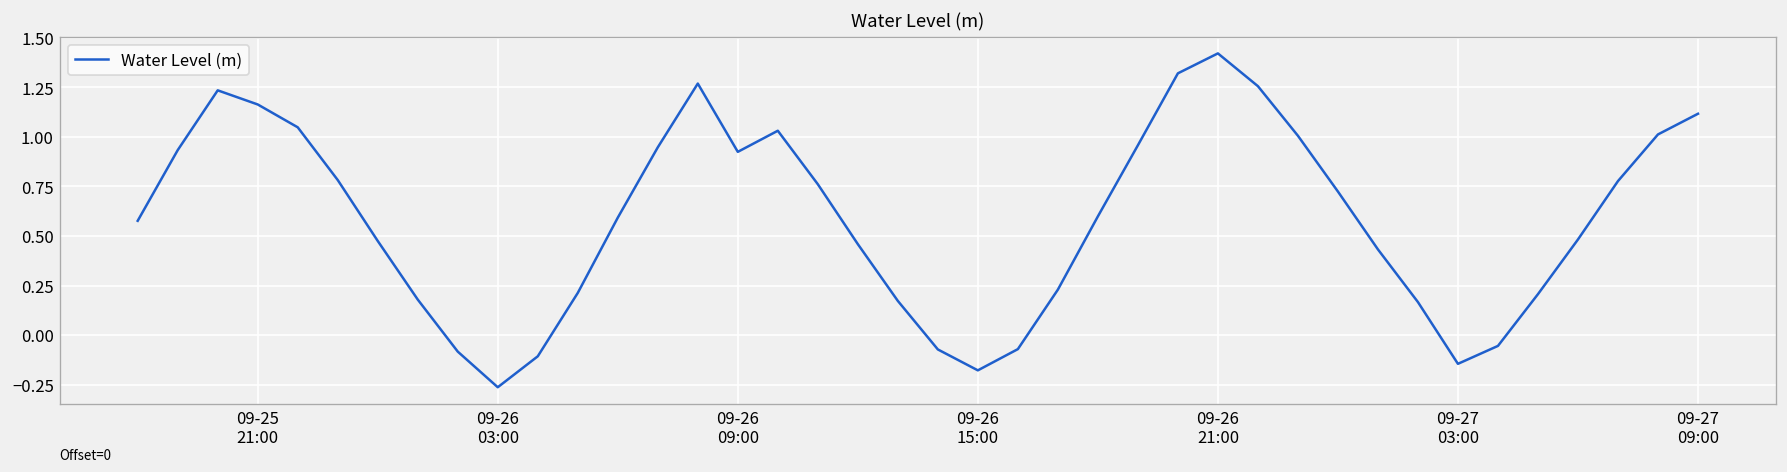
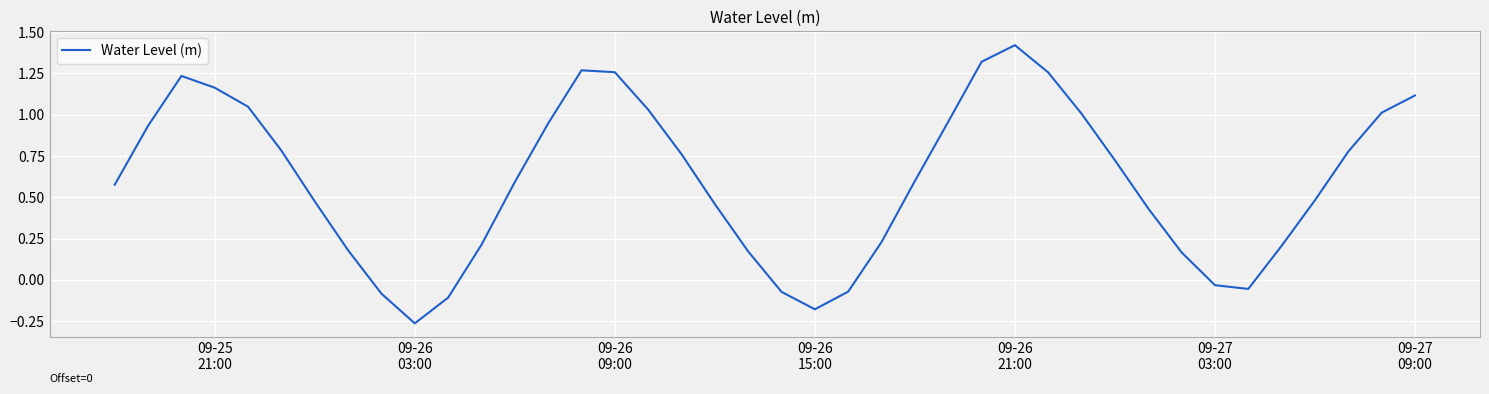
09-26 09:00: 0.92 -> 1.26
09-27 03:00: -0.14 -> -0.03
